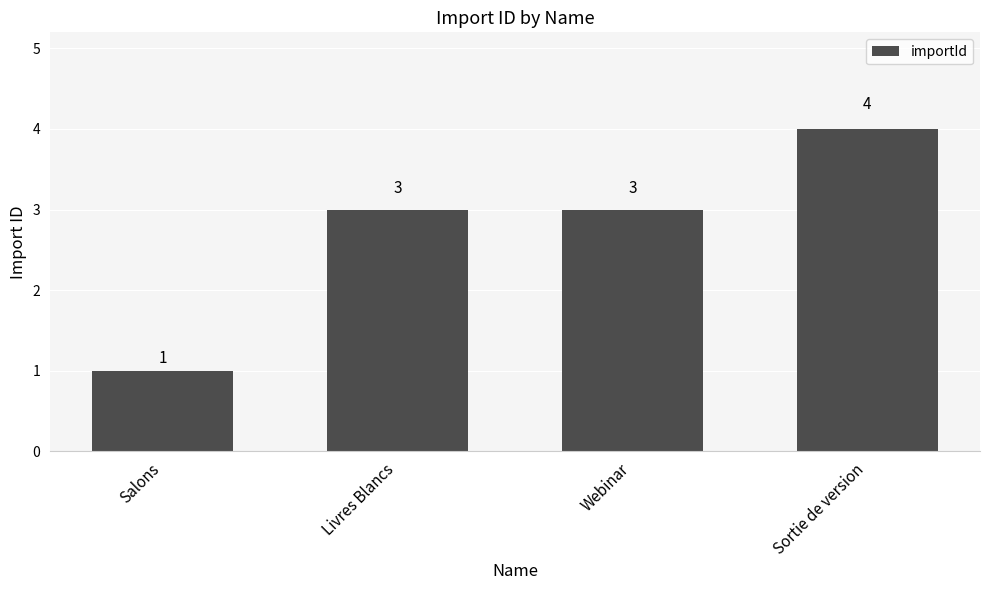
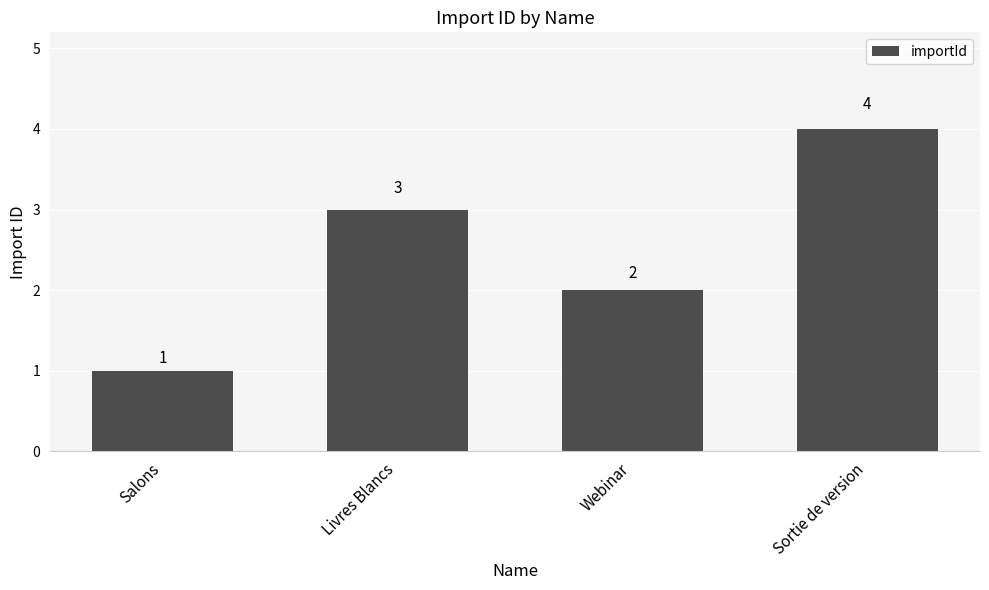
Webinar: 3 -> 2
